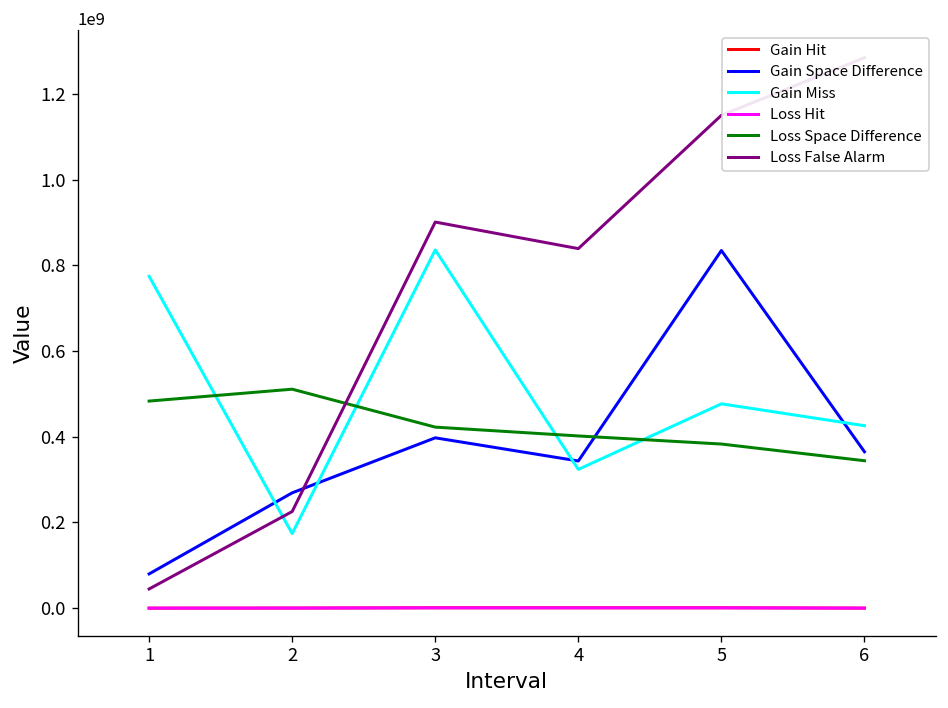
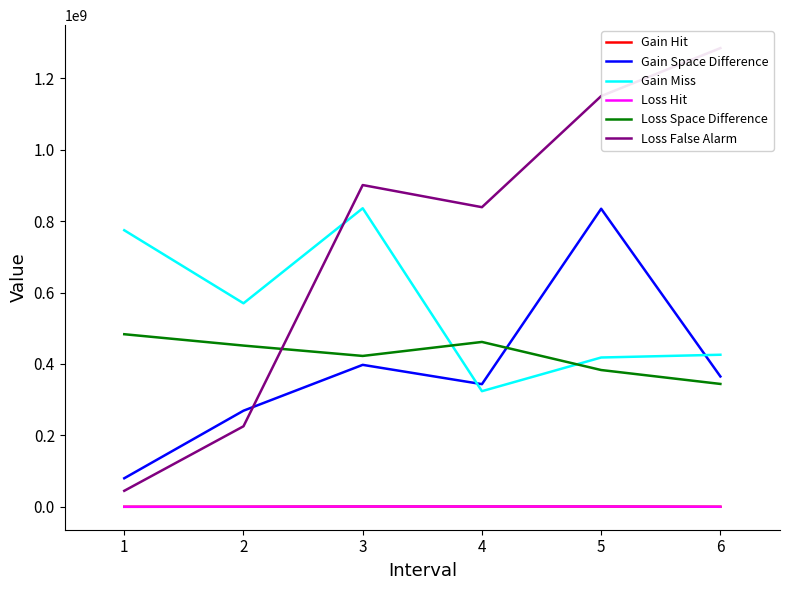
Gain Miss, 2: 170000000 -> 570000000
Loss Space Difference, 2: 510000000 -> 450000000
Loss Space Difference, 4: 400000000 -> 460000000
Gain Miss, 5: 480000000 -> 420000000
